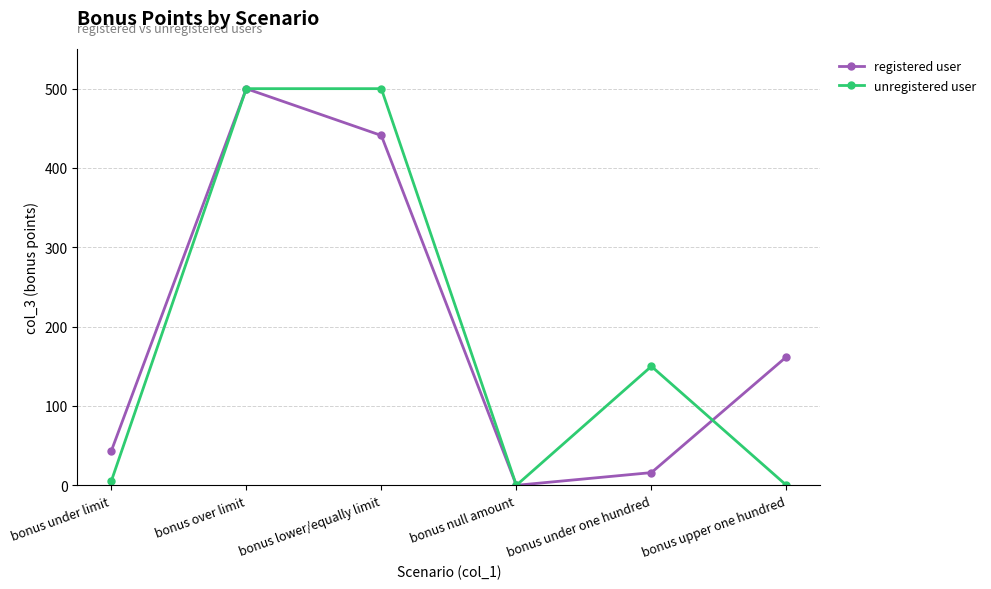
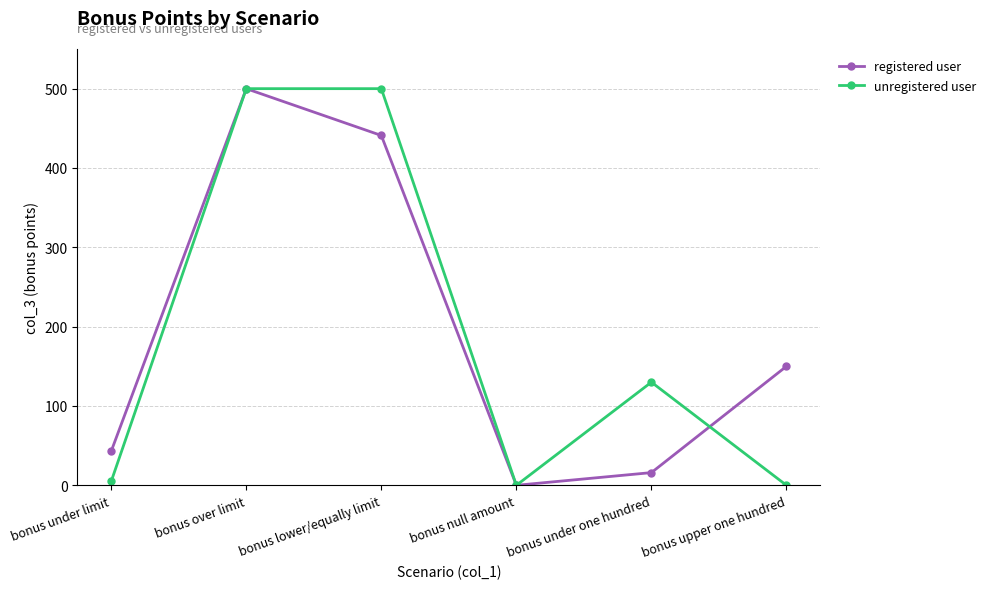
unregistered user, bonus under one hundred: 150 -> 130
registered user, bonus upper one hundred: 160 -> 150
